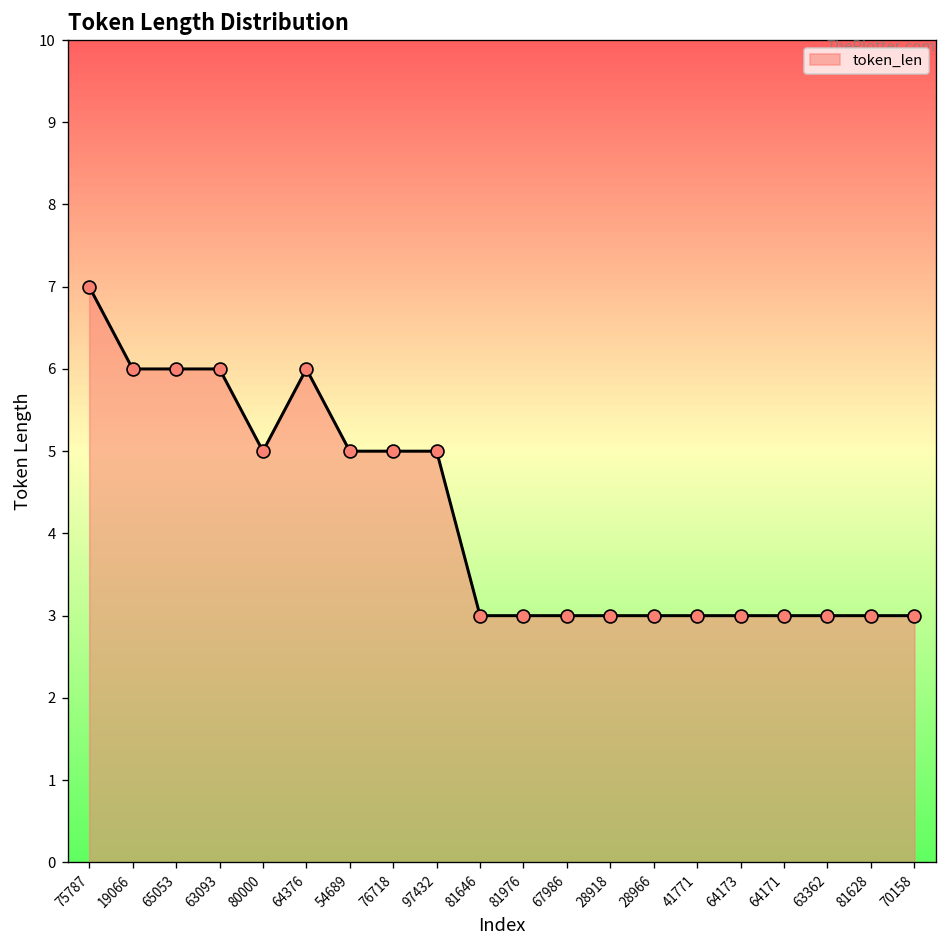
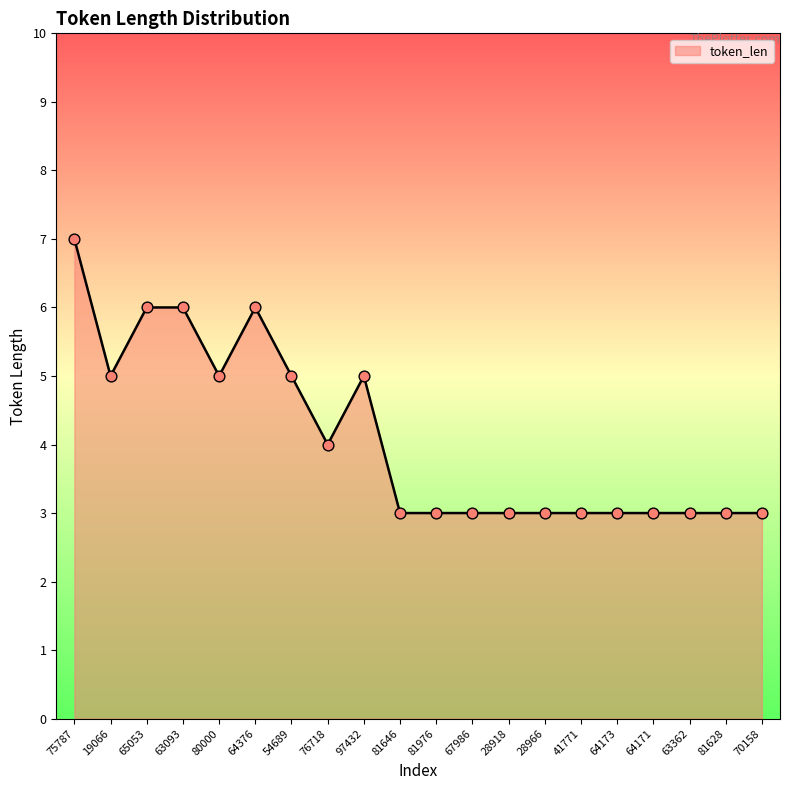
19066: 6 -> 5
76718: 5 -> 4
